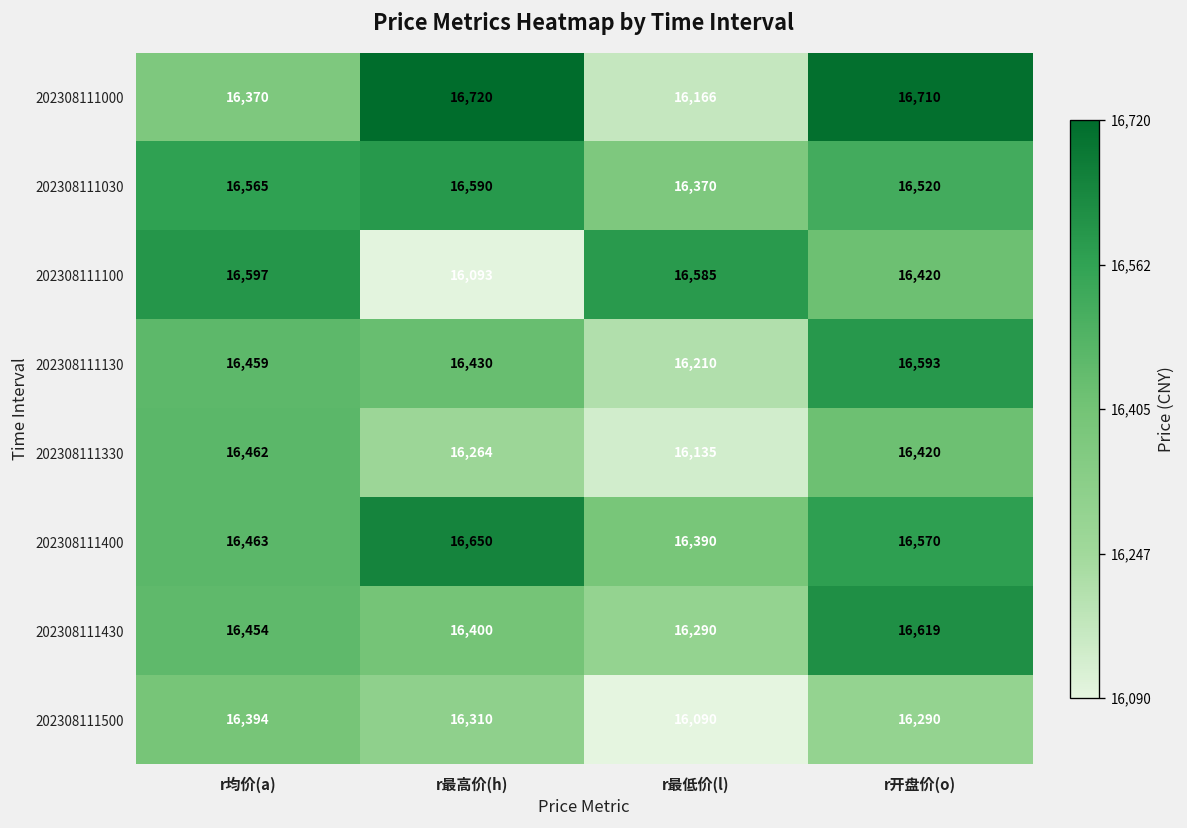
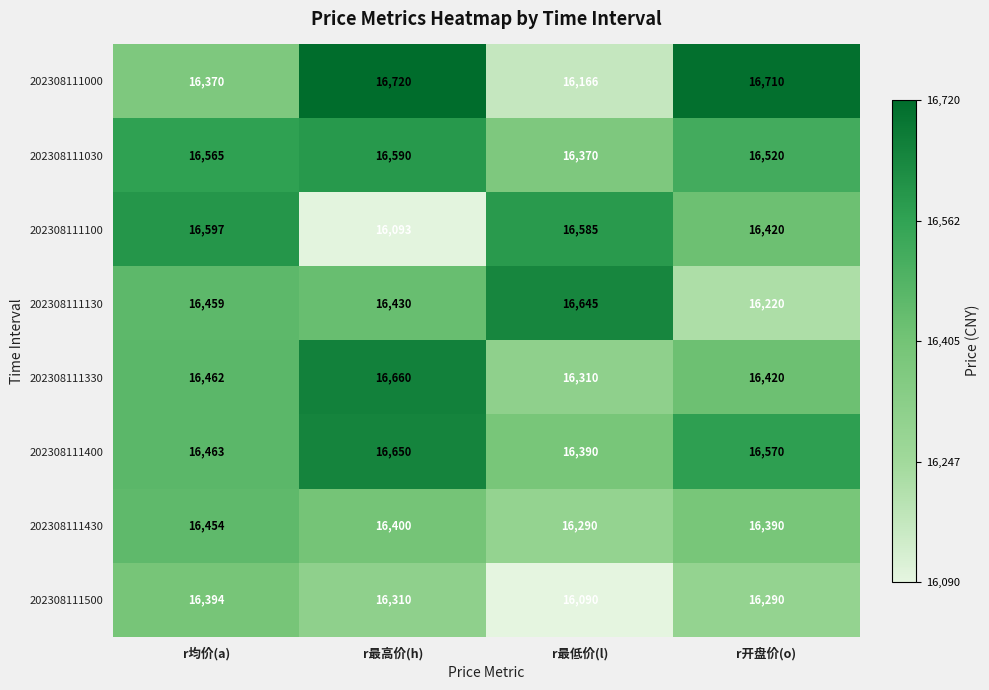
202308111130, r最低价(l): 16,210 -> 16,645
202308111130, r开盘价(o): 16,593 -> 16,220
202308111330, r最高价(h): 16,264 -> 16,660
202308111330, r最低价(l): 16,135 -> 16,310
202308111430, r开盘价(o): 16,619 -> 16,390
